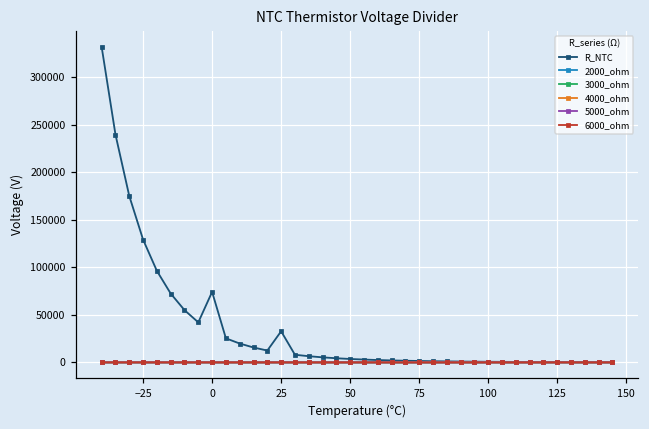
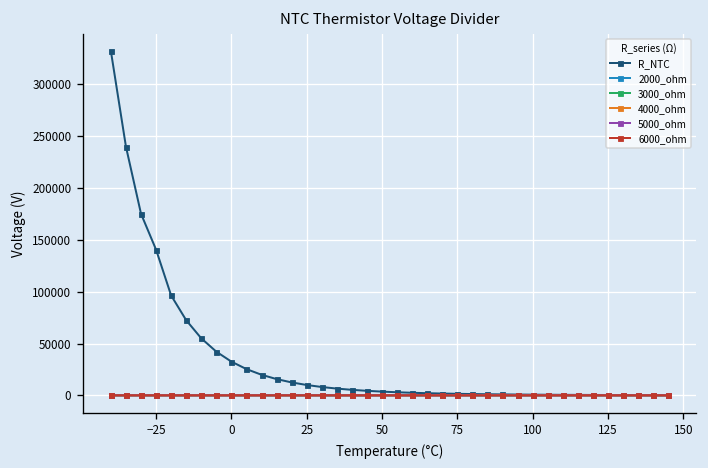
R_NTC, −25: 130000 -> 140000
R_NTC, 0: 70000 -> 30000
R_NTC, 25: 30000 -> 10000
